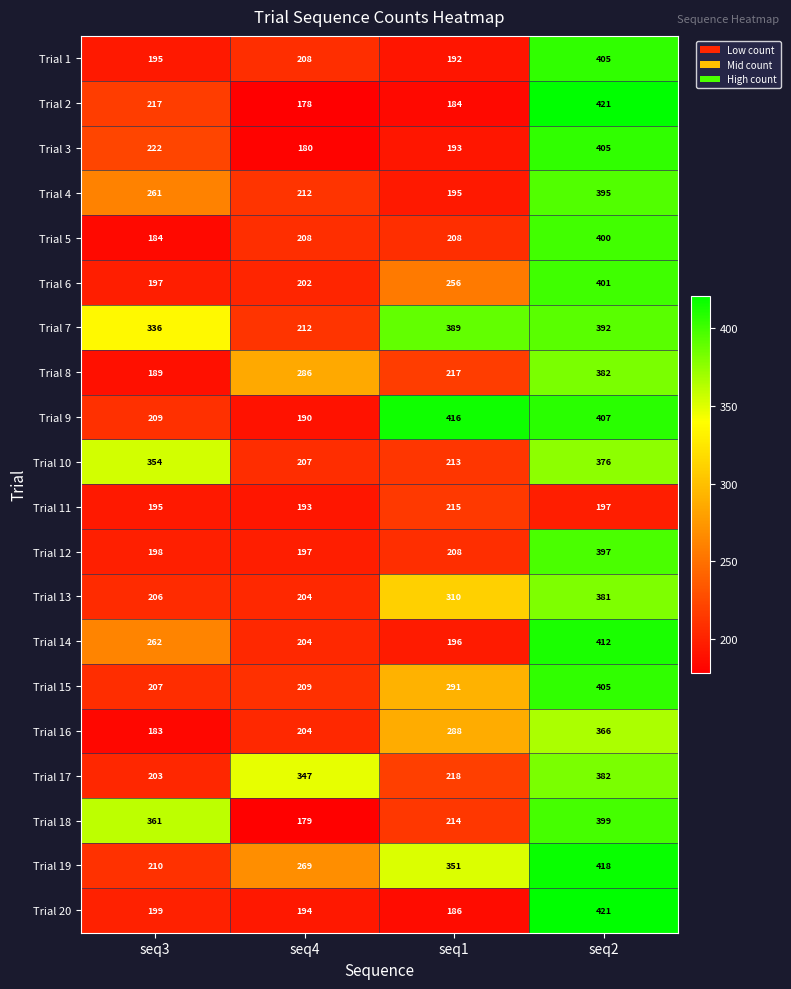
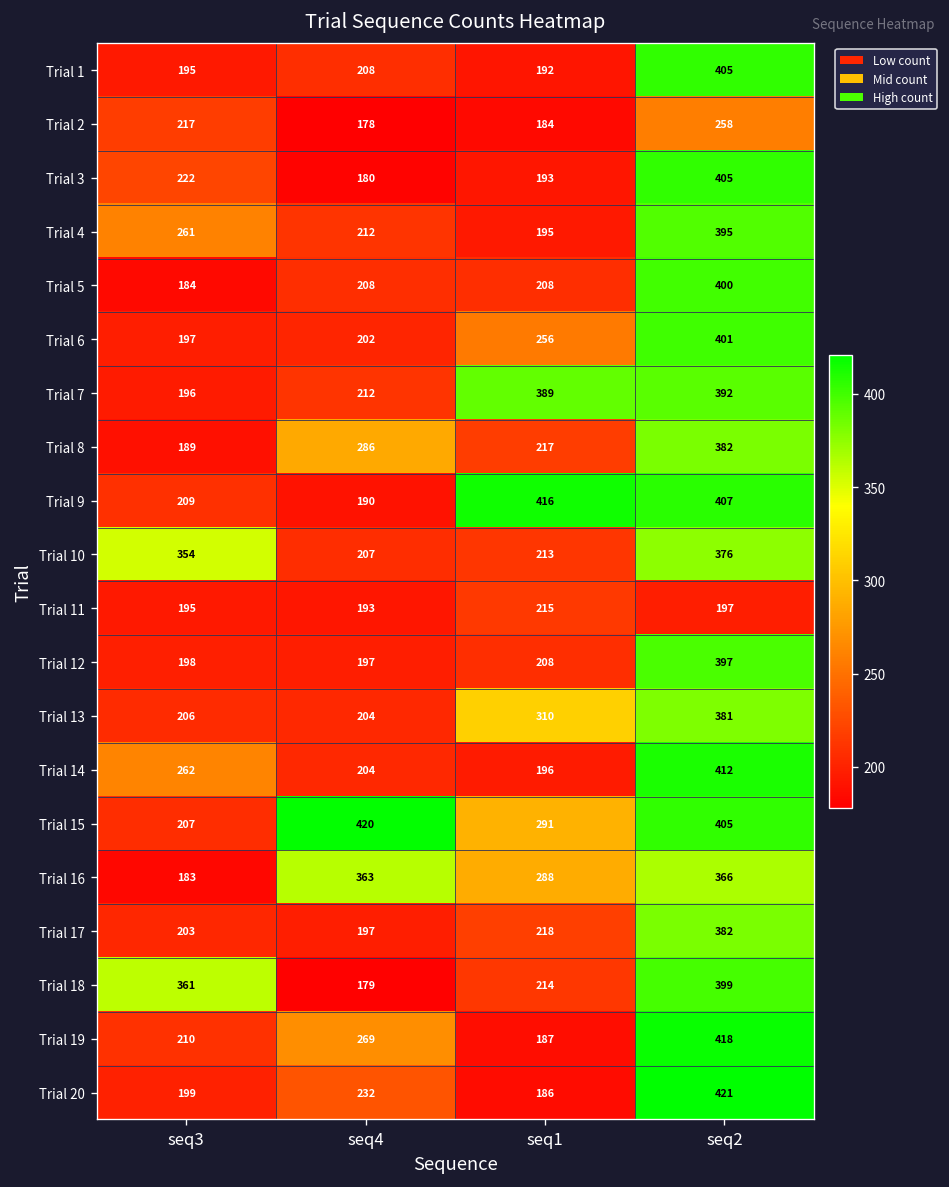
Trial 2, seq2: 421 -> 258
Trial 7, seq3: 336 -> 196
Trial 15, seq4: 209 -> 420
Trial 16, seq4: 204 -> 363
Trial 17, seq4: 347 -> 197
Trial 19, seq1: 351 -> 187
Trial 20, seq4: 194 -> 232
